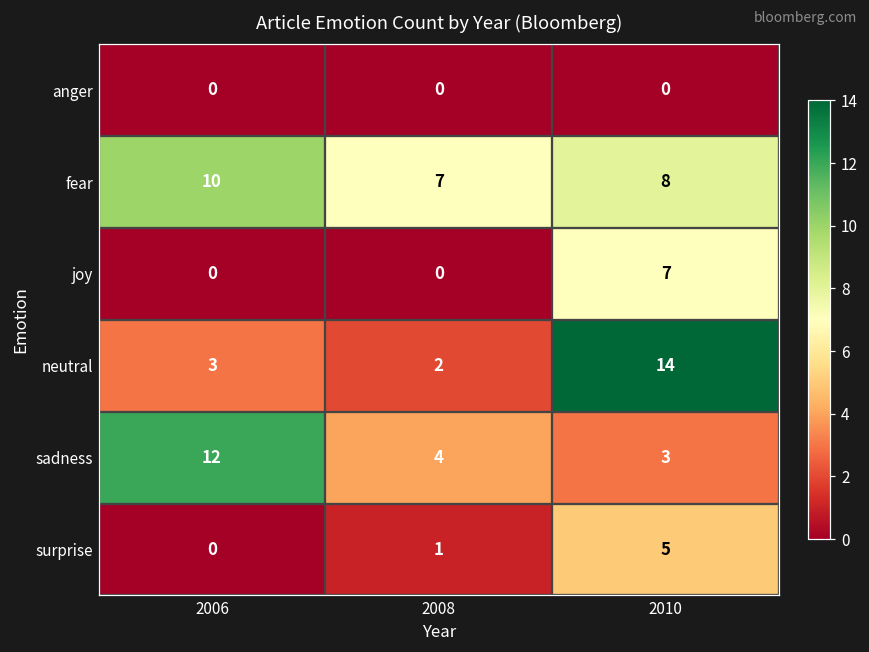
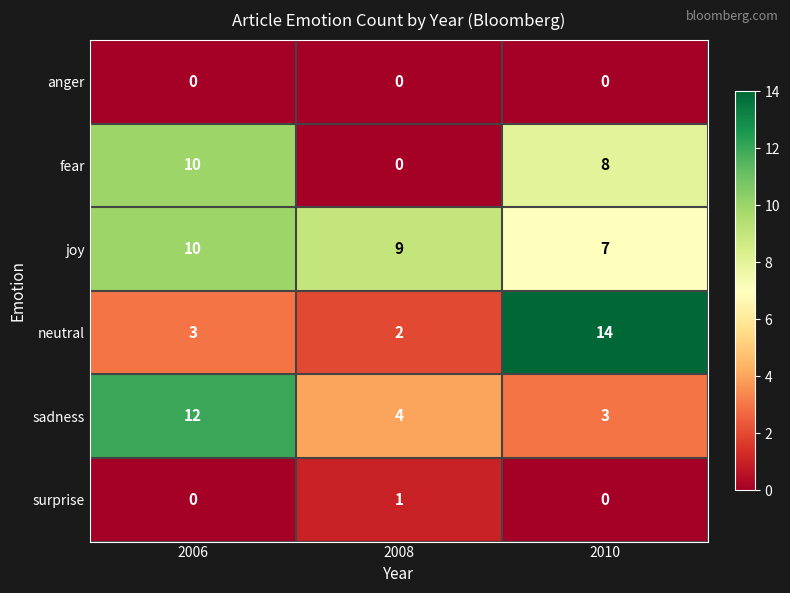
fear, 2008: 7 -> 0
joy, 2006: 0 -> 10
joy, 2008: 0 -> 9
surprise, 2010: 5 -> 0
